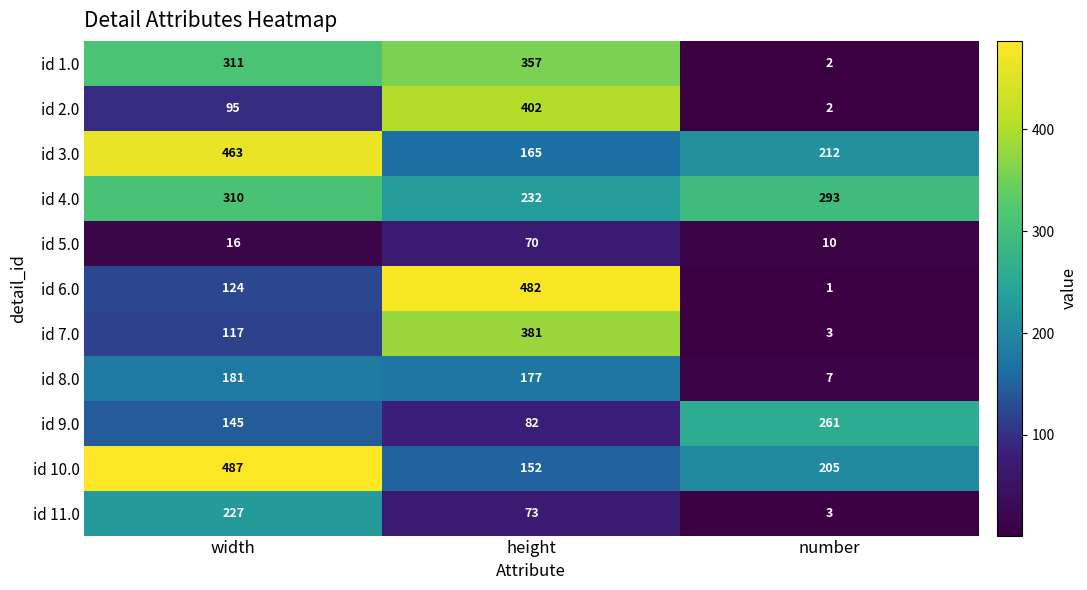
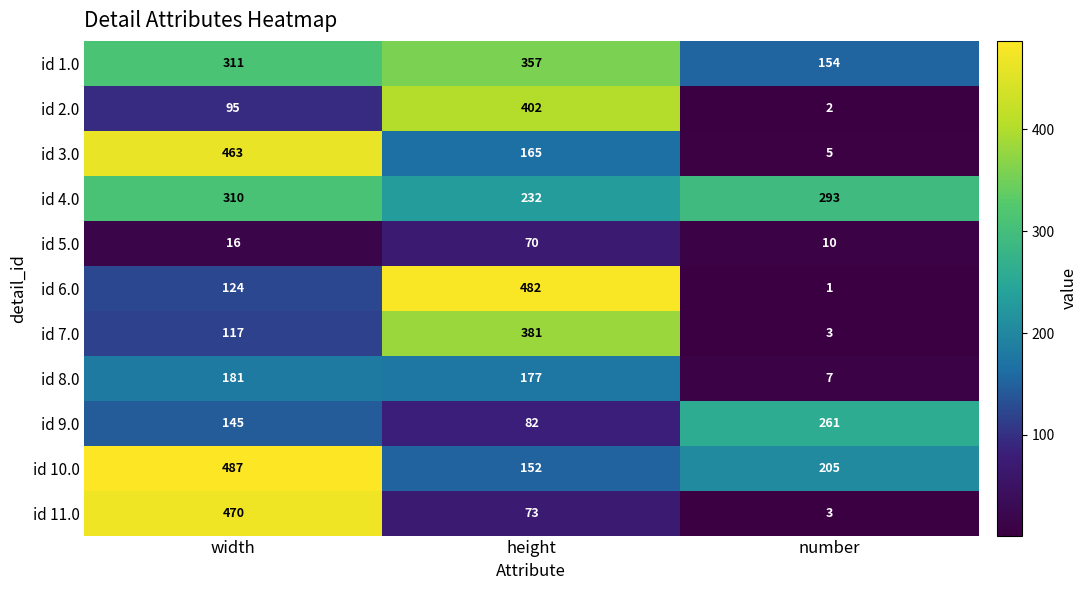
id 1.0, number: 2 -> 154
id 3.0, number: 212 -> 5
id 11.0, width: 227 -> 470
